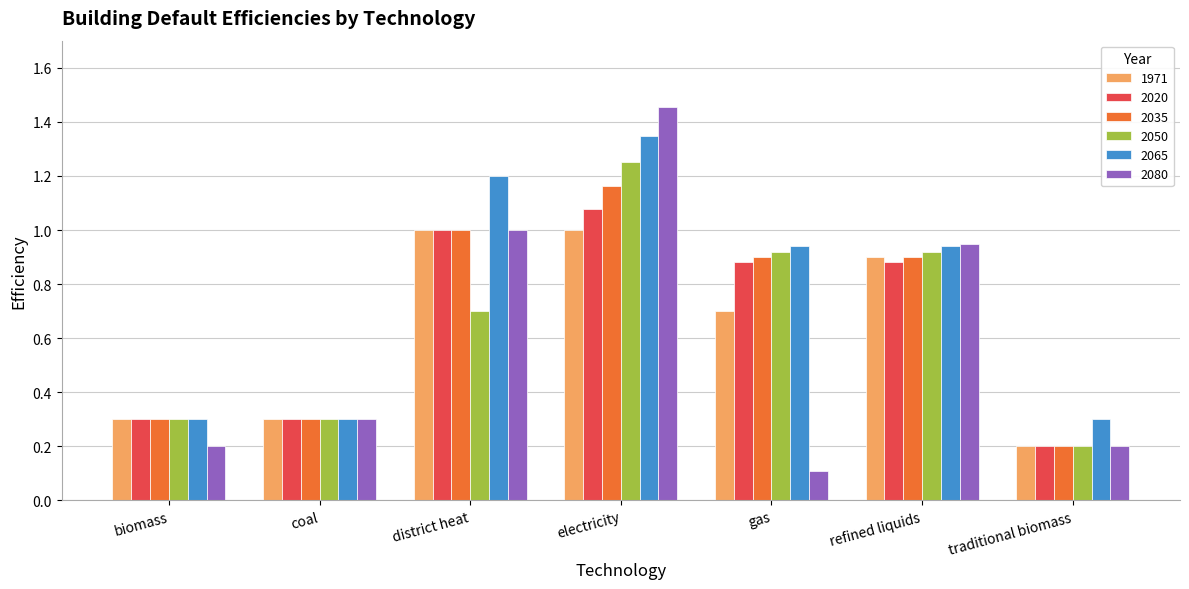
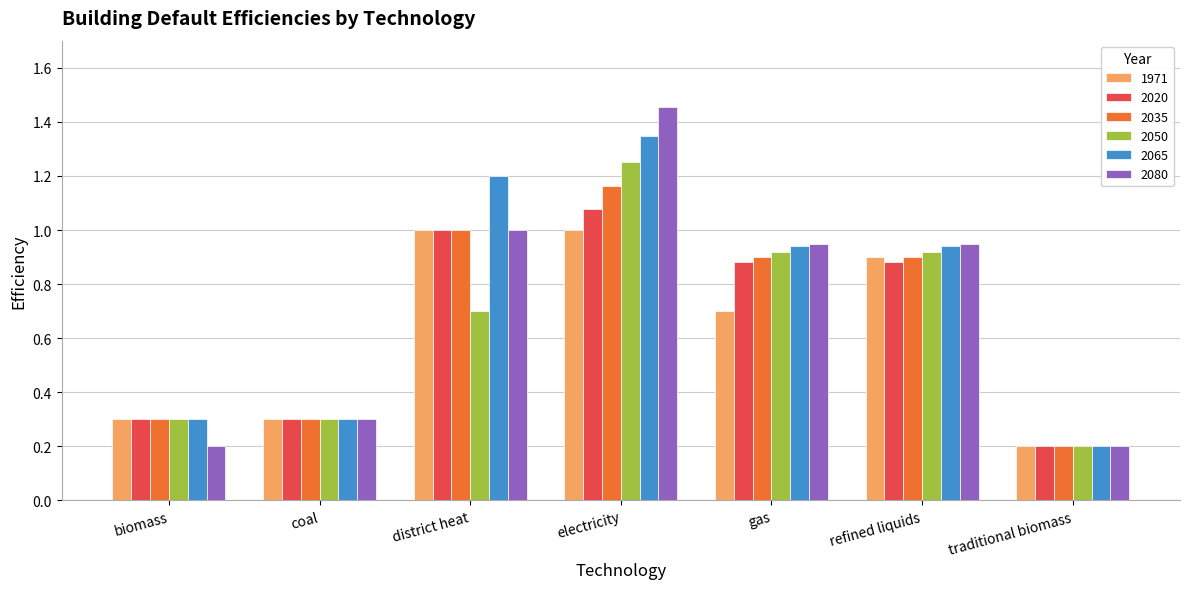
2080, gas: 0.11 -> 0.95
2065, traditional biomass: 0.3 -> 0.2
